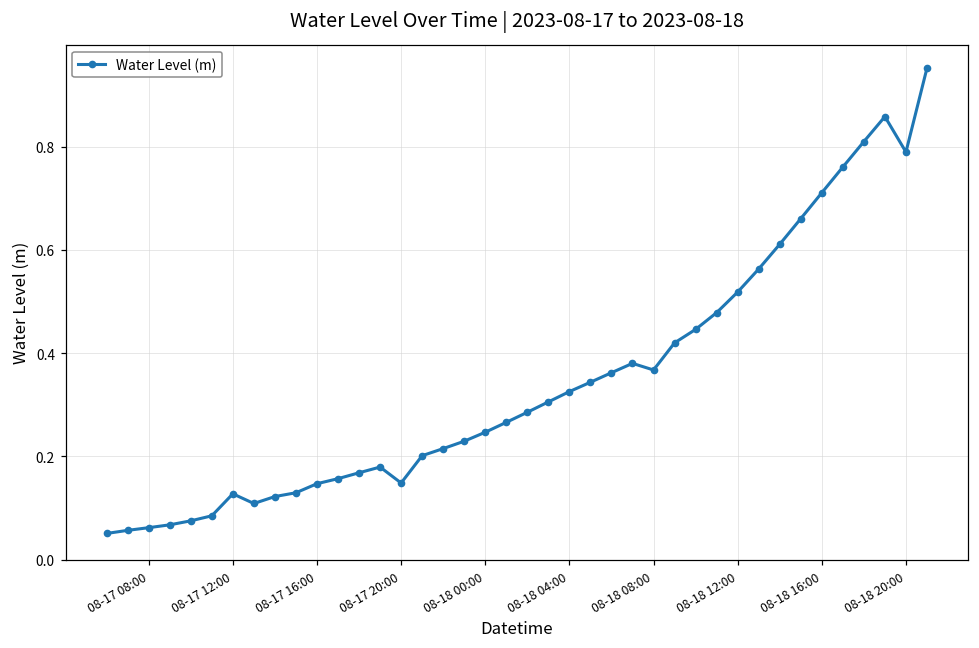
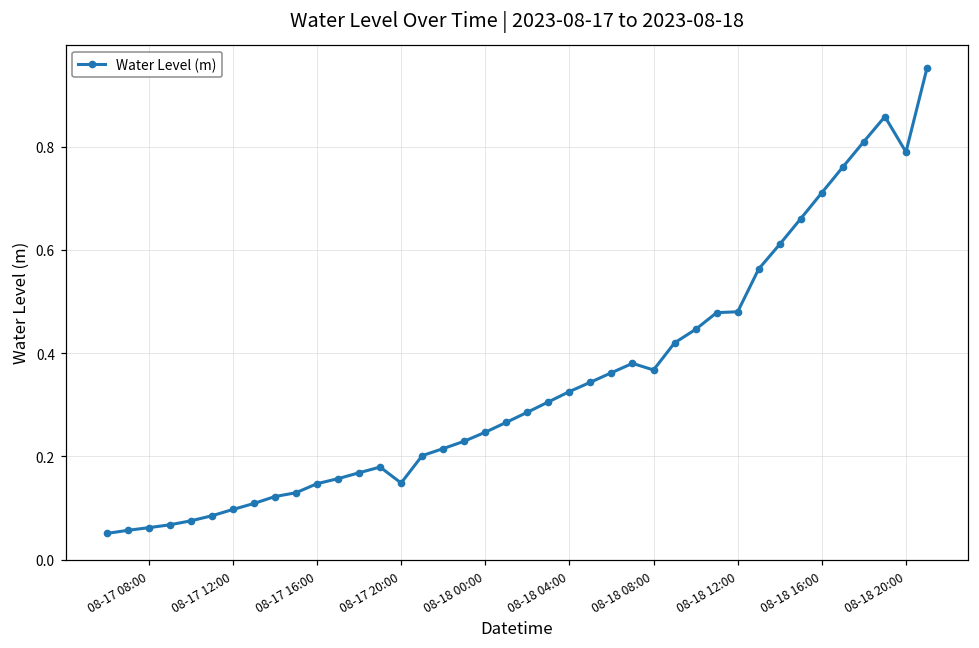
08-17 12:00: 0.13 -> 0.10
08-18 12:00: 0.52 -> 0.48
